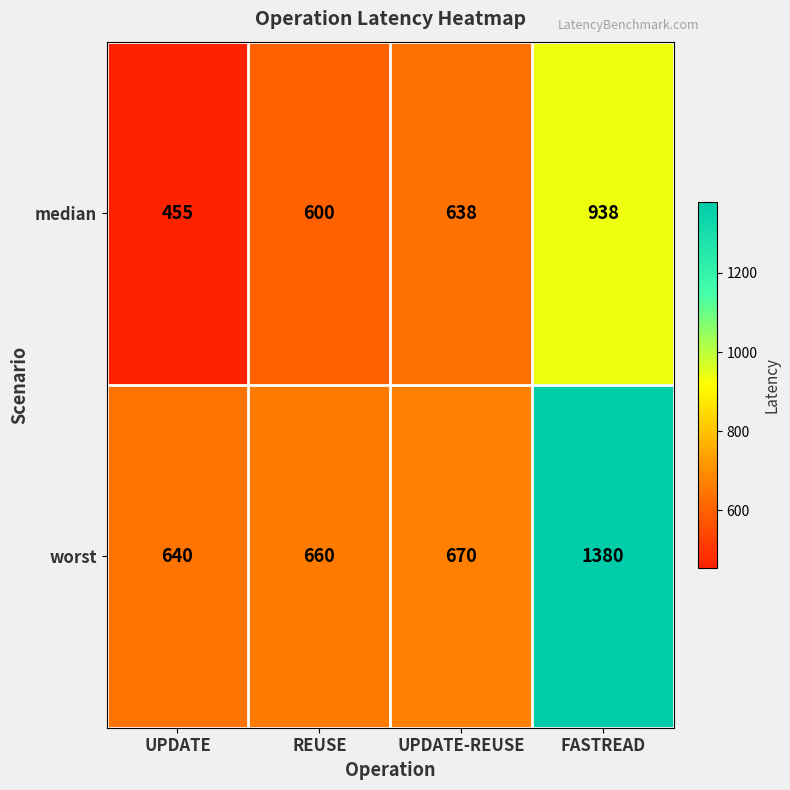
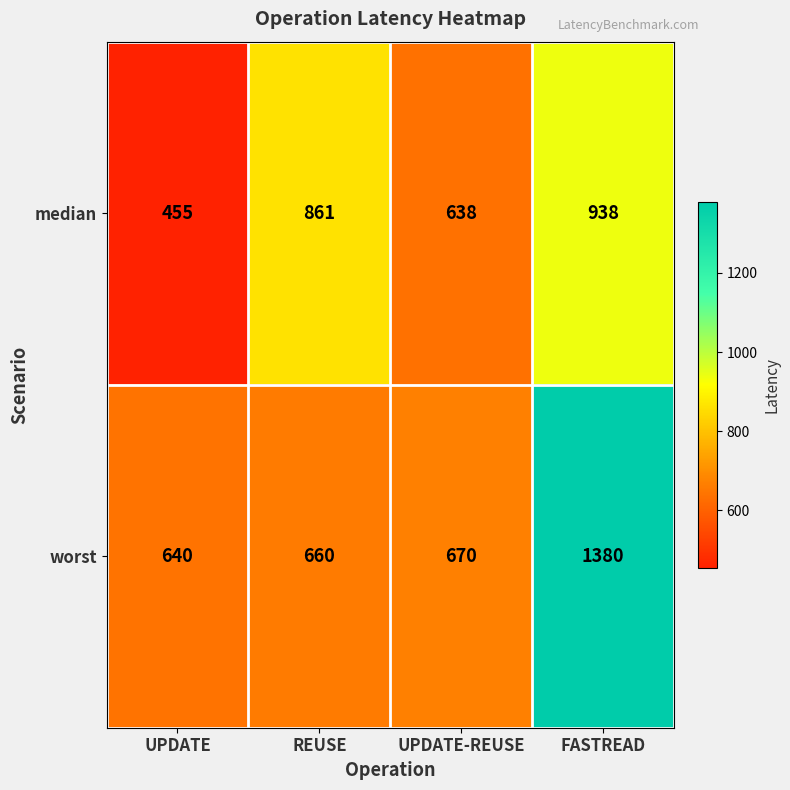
median, REUSE: 600 -> 861
